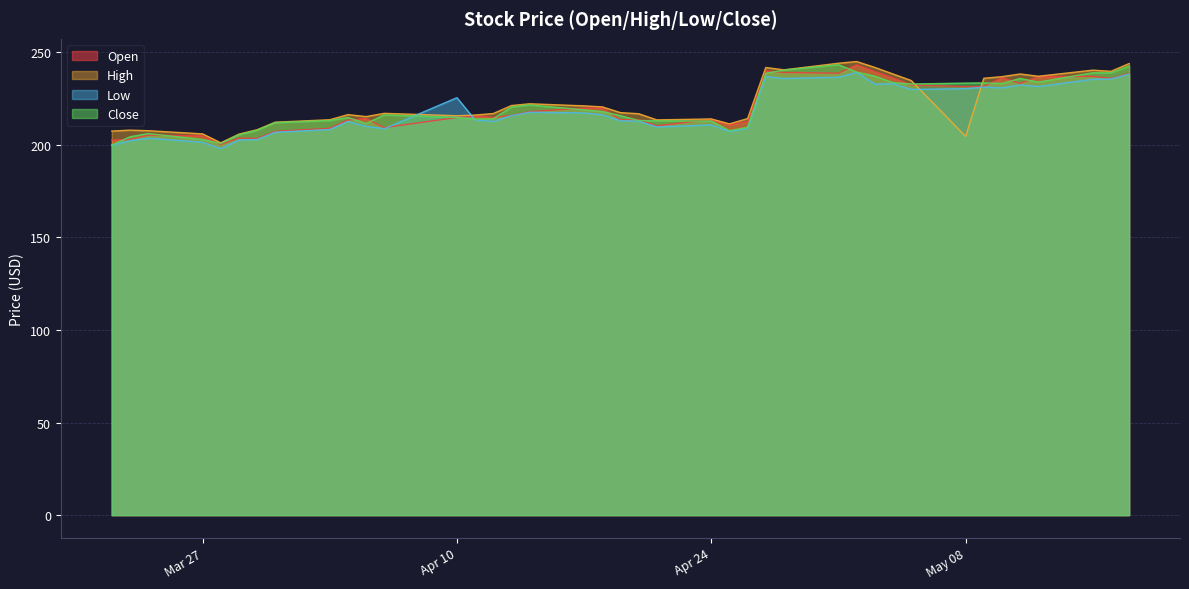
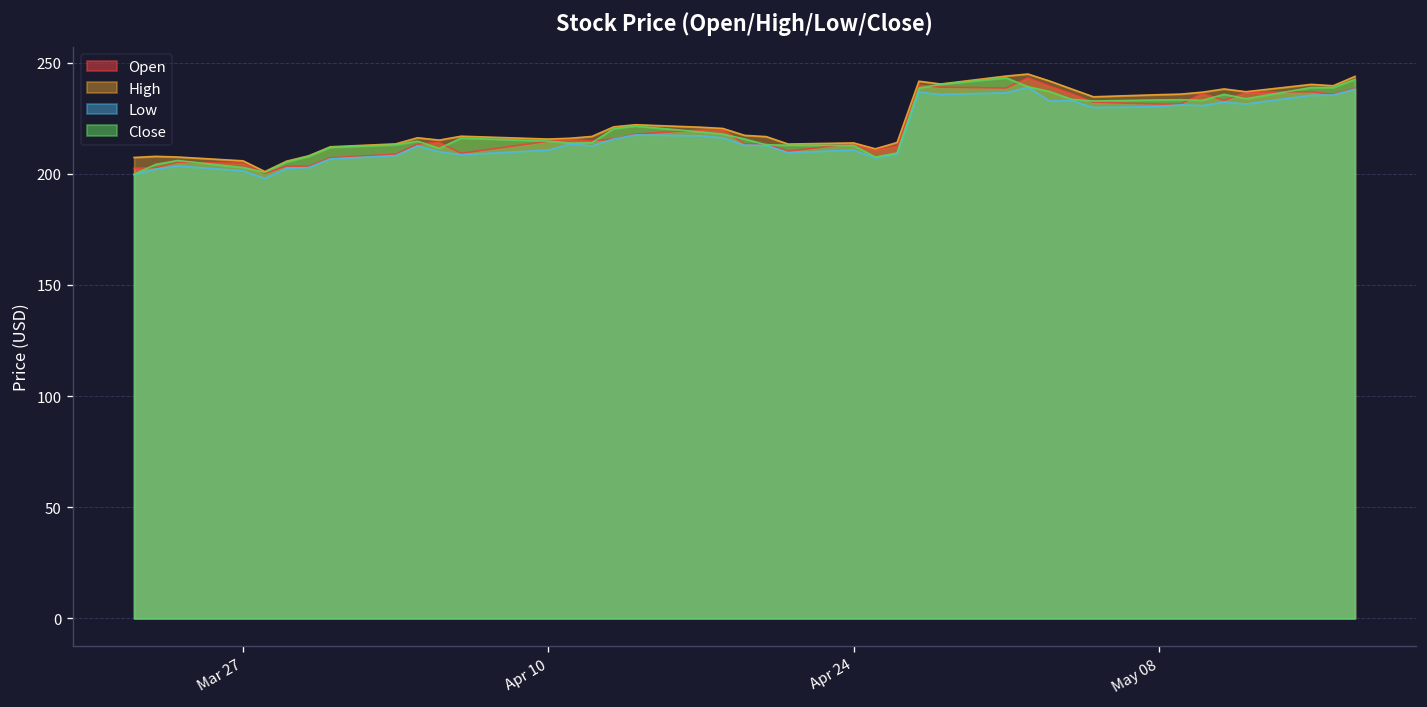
Low, Apr 10: 225 -> 211
High, May 08: 204 -> 236
